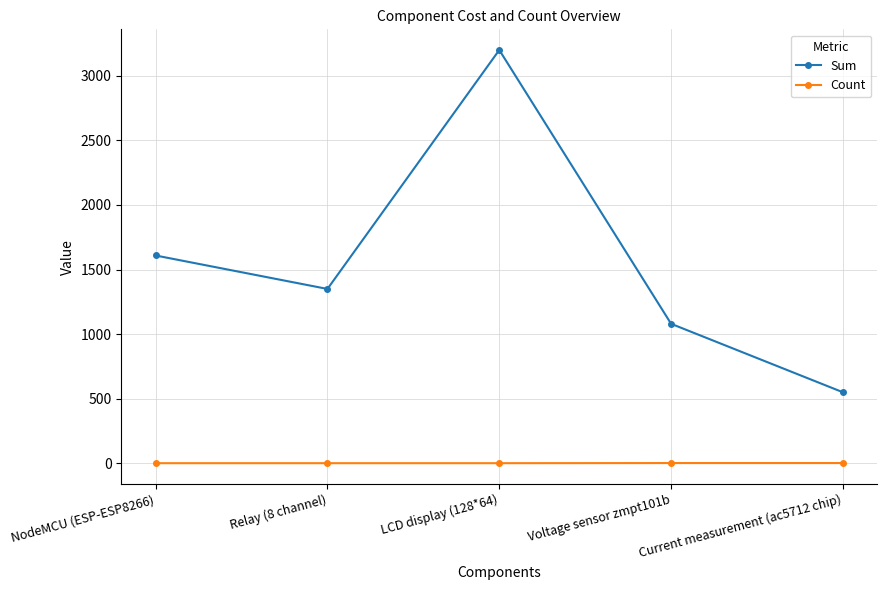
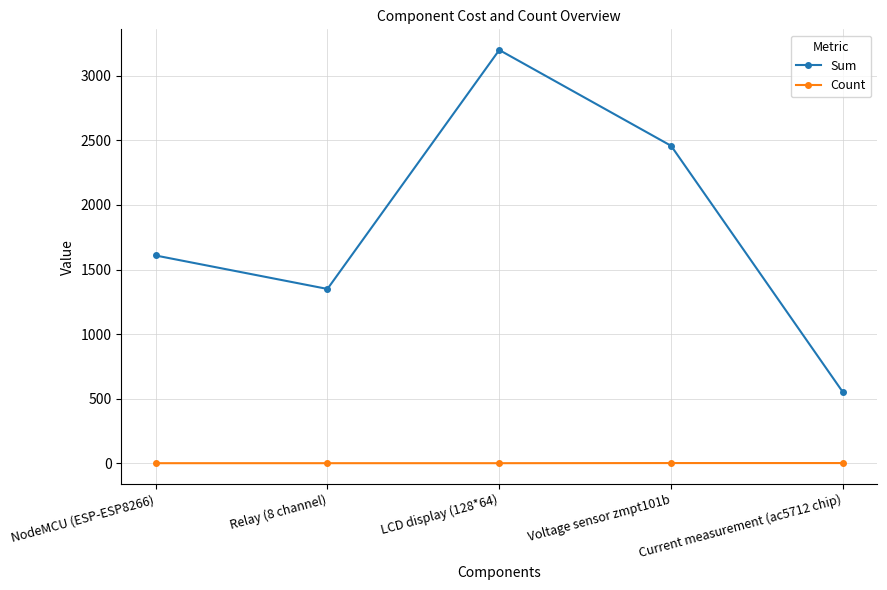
Sum, Voltage sensor zmpt101b: 1080 -> 2460
